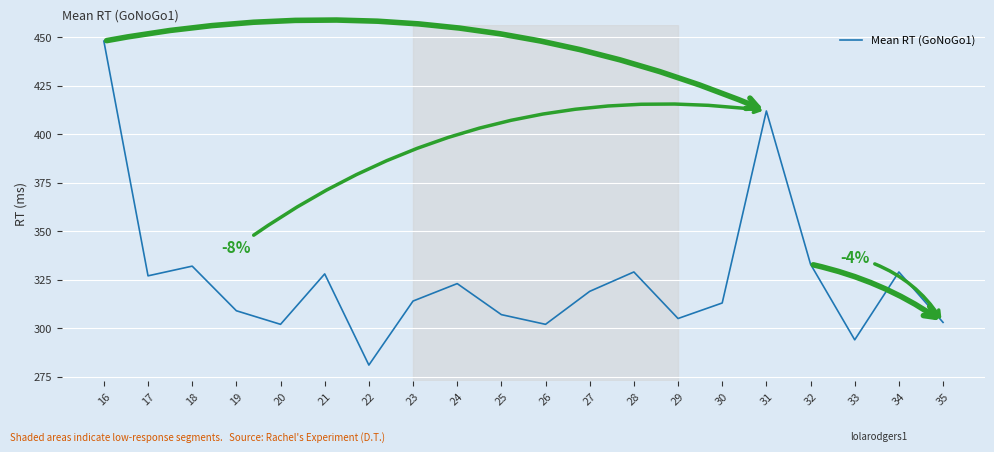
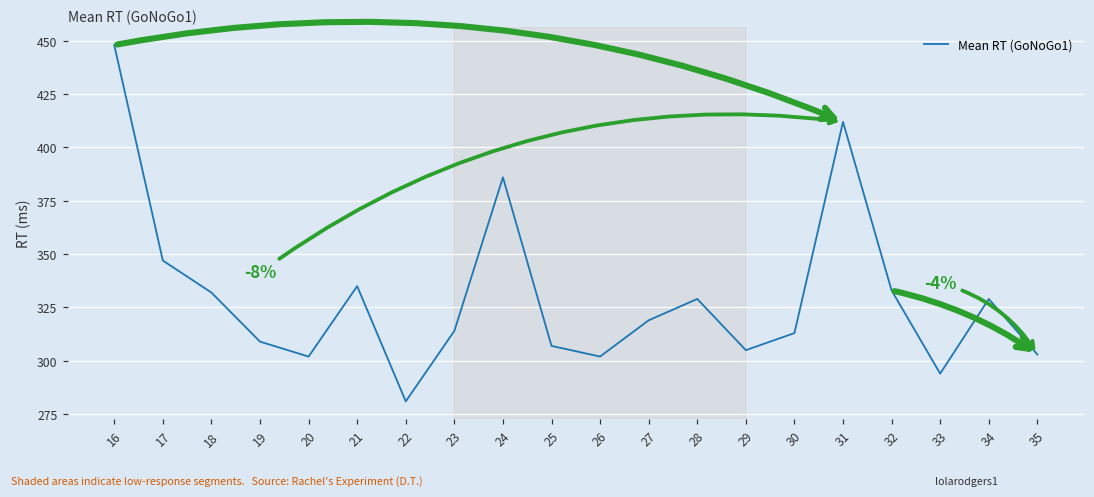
17: 327 -> 347
21: 328 -> 335
24: 323 -> 386
